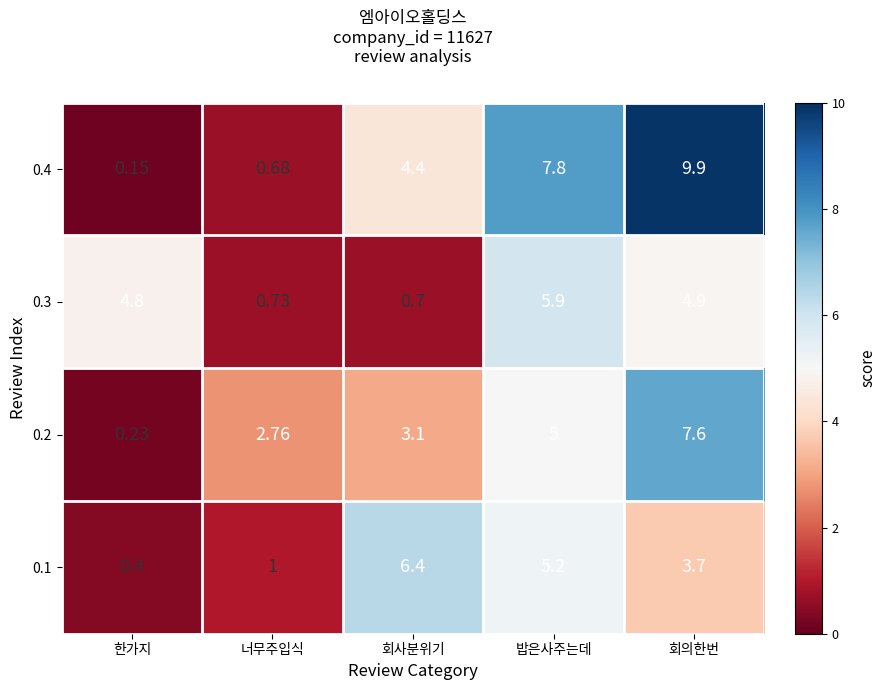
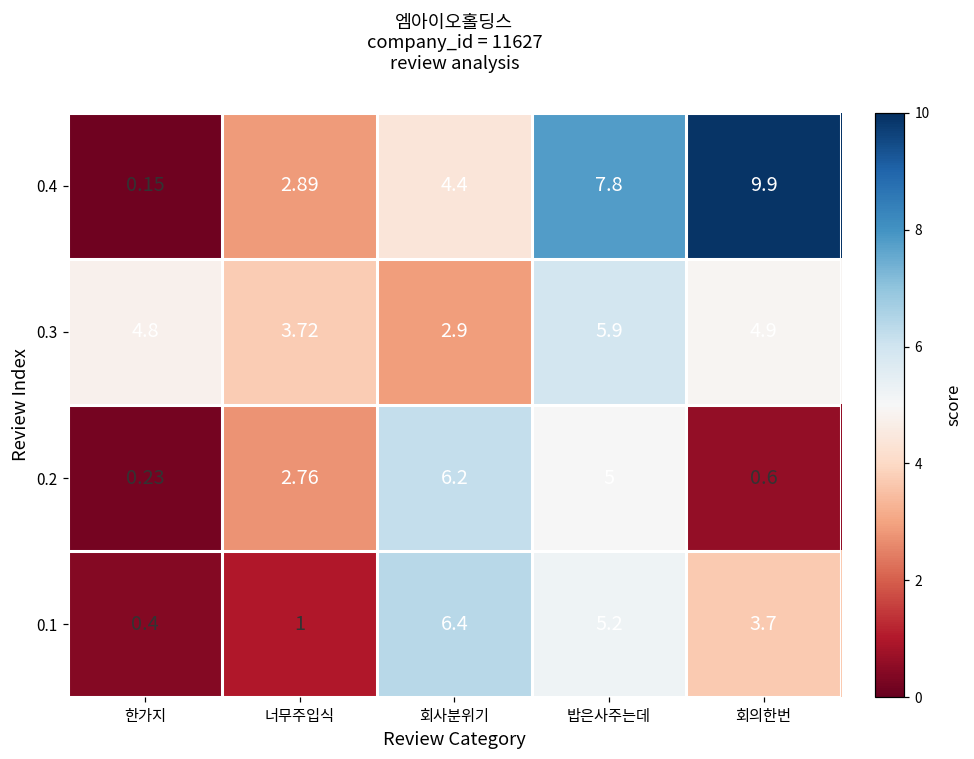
0.4, 너무주입식: 0.68 -> 2.89
0.3, 너무주입식: 0.73 -> 3.72
0.3, 회사분위기: 0.7 -> 2.9
0.2, 회사분위기: 3.1 -> 6.2
0.2, 회의한번: 7.6 -> 0.6
